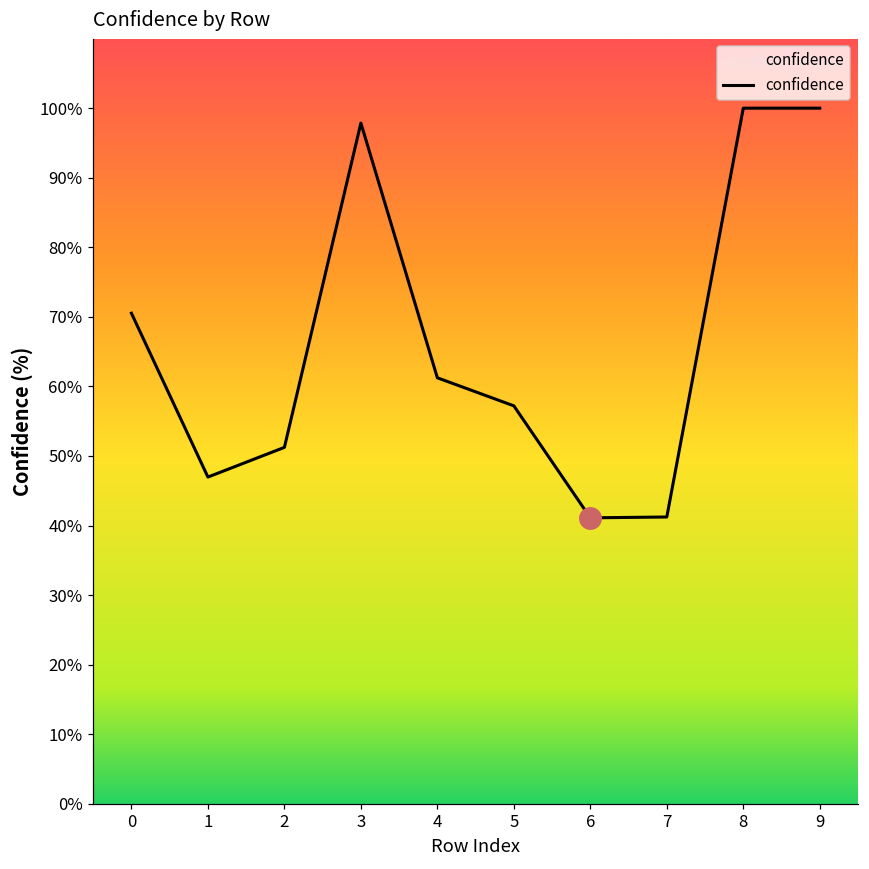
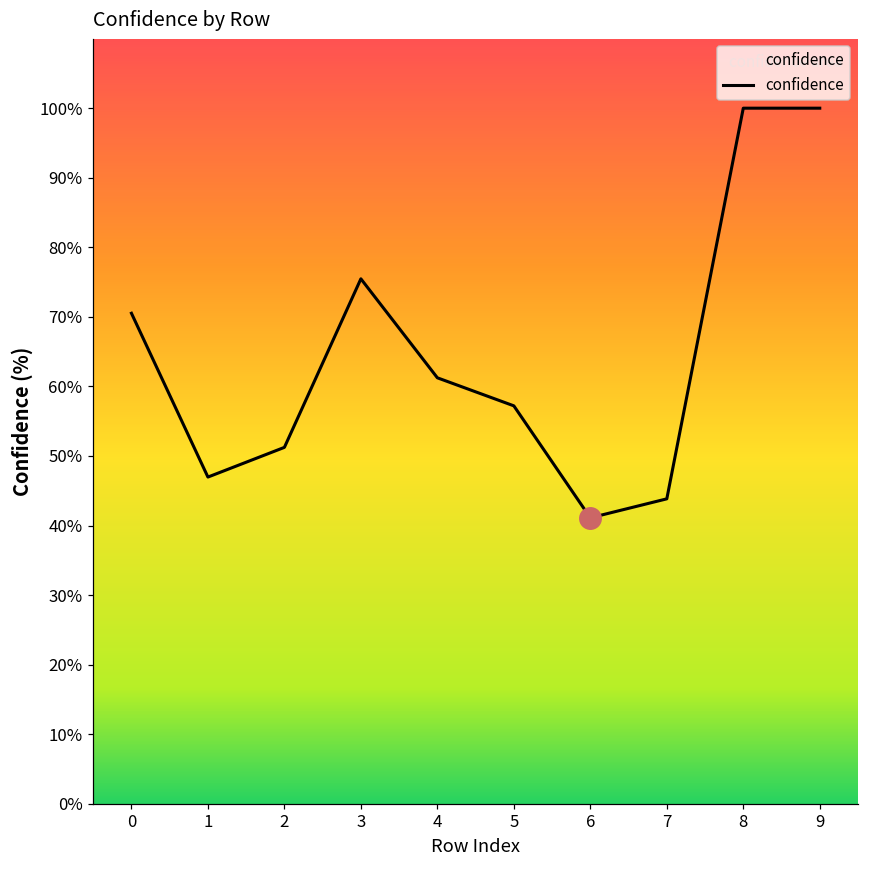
confidence, 3: 98% -> 75%
confidence, 7: 41% -> 44%
